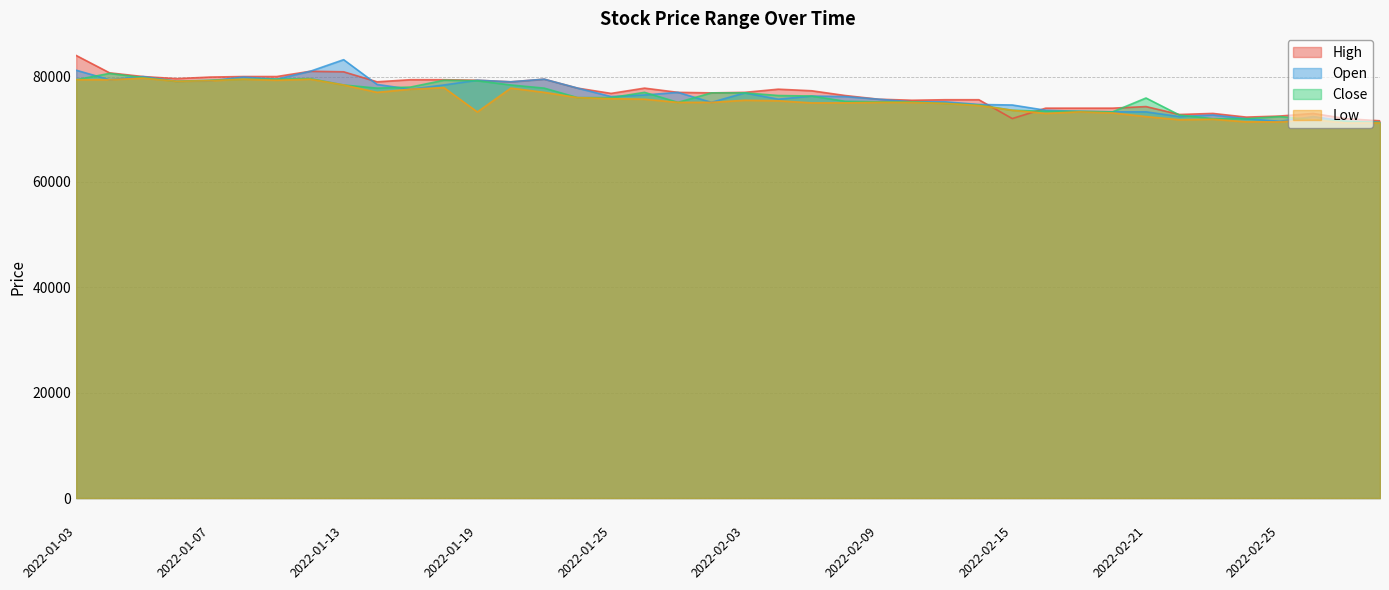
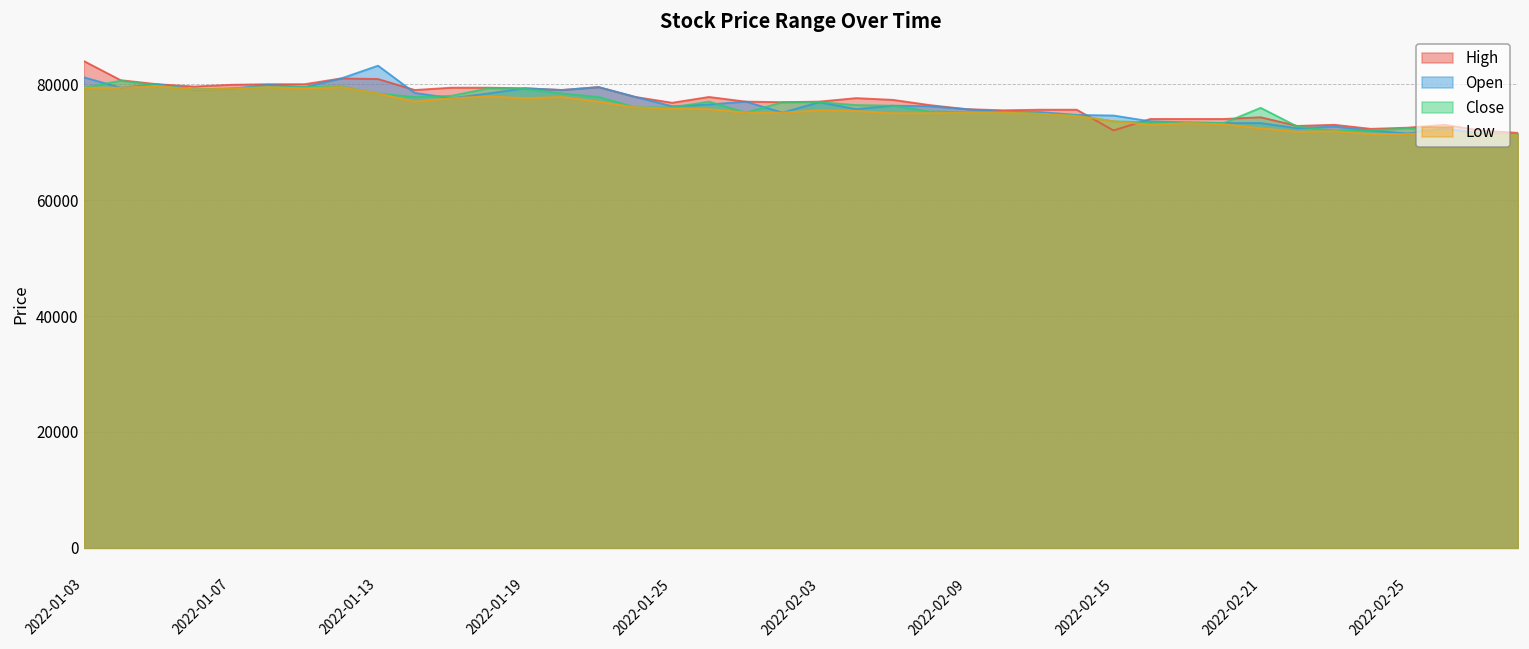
Low, 2022-01-19: 73000 -> 78000
